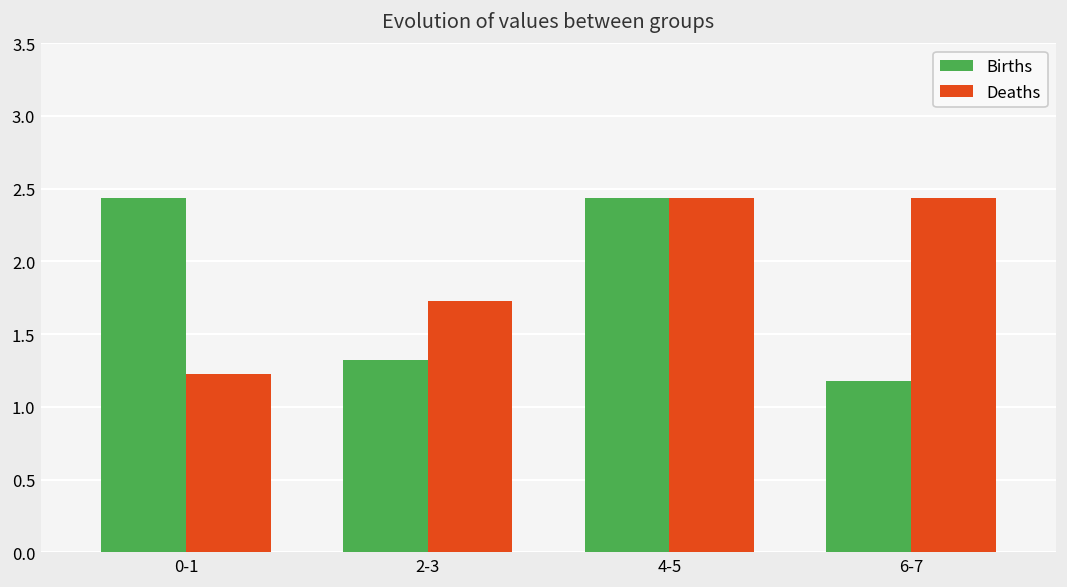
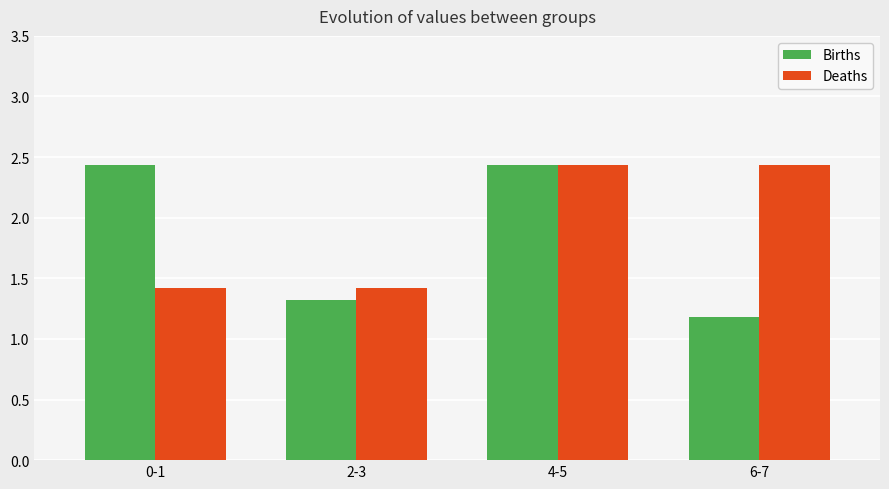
Deaths, 0-1: 1.22 -> 1.42
Deaths, 2-3: 1.73 -> 1.42
